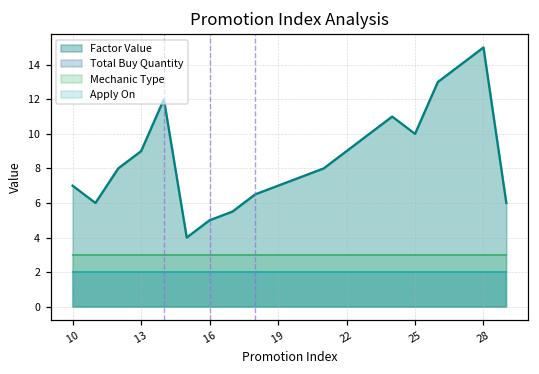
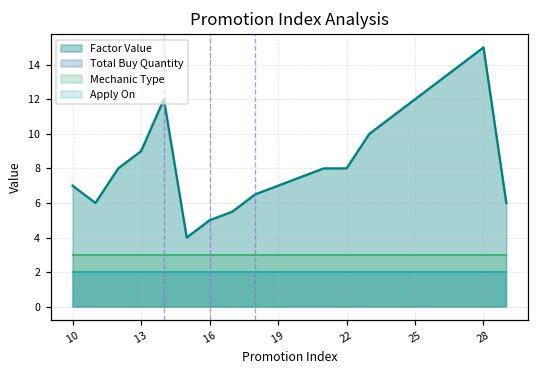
Factor Value, 22: 9 -> 8
Factor Value, 25: 10 -> 12
